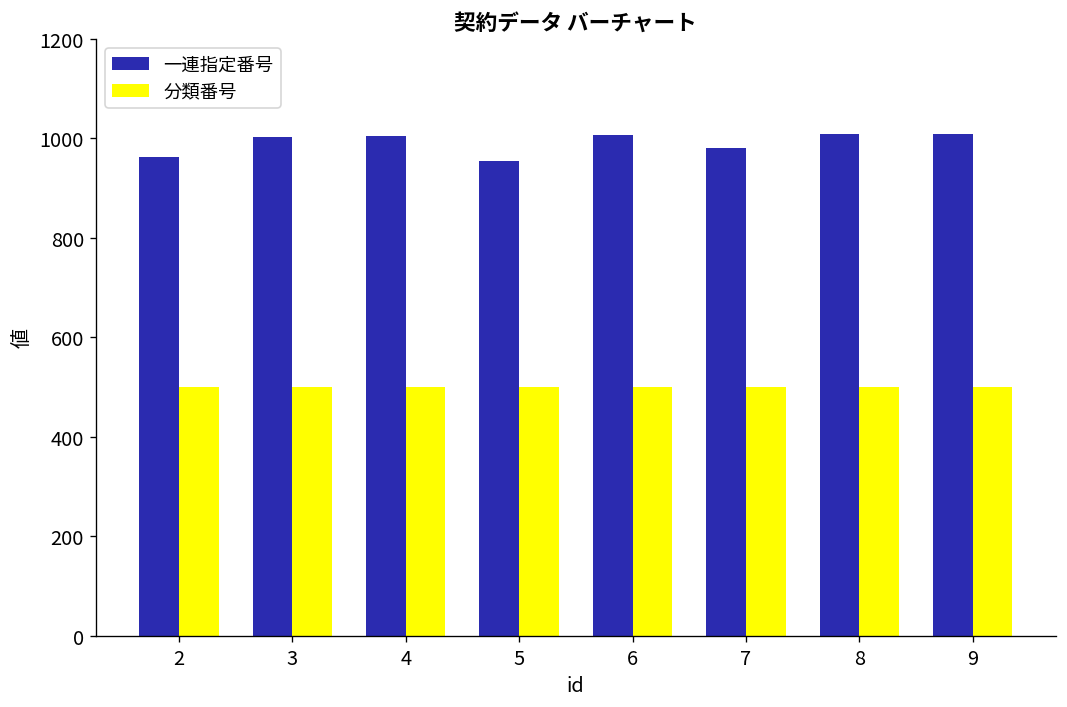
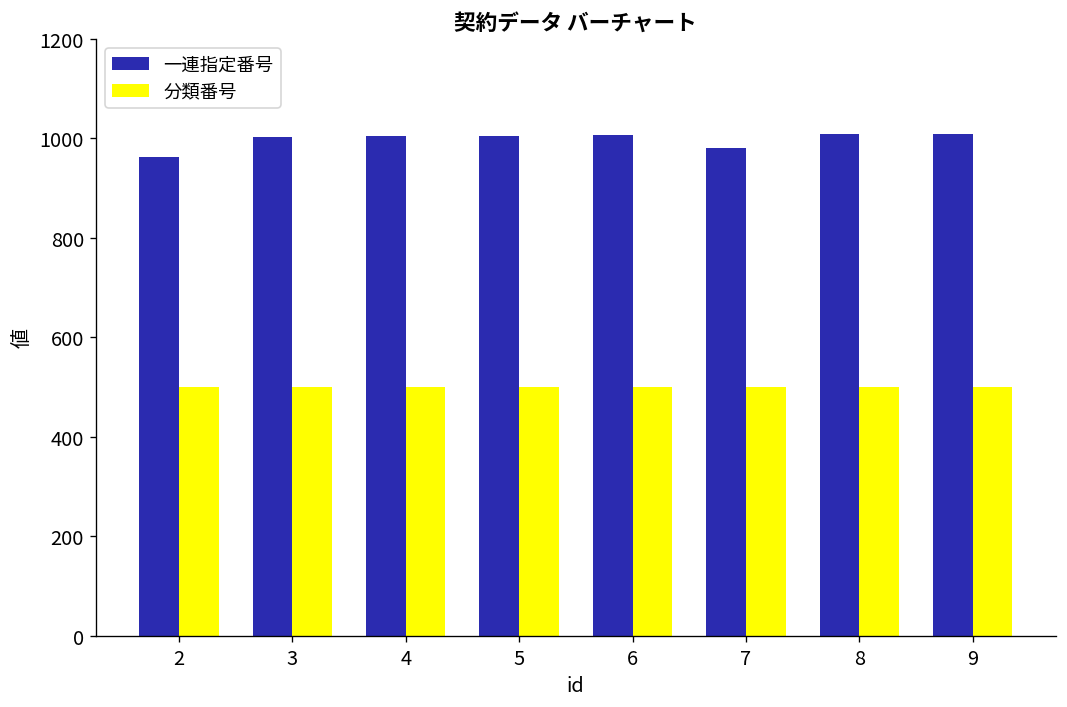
一連指定番号, 5: 950 -> 1010
